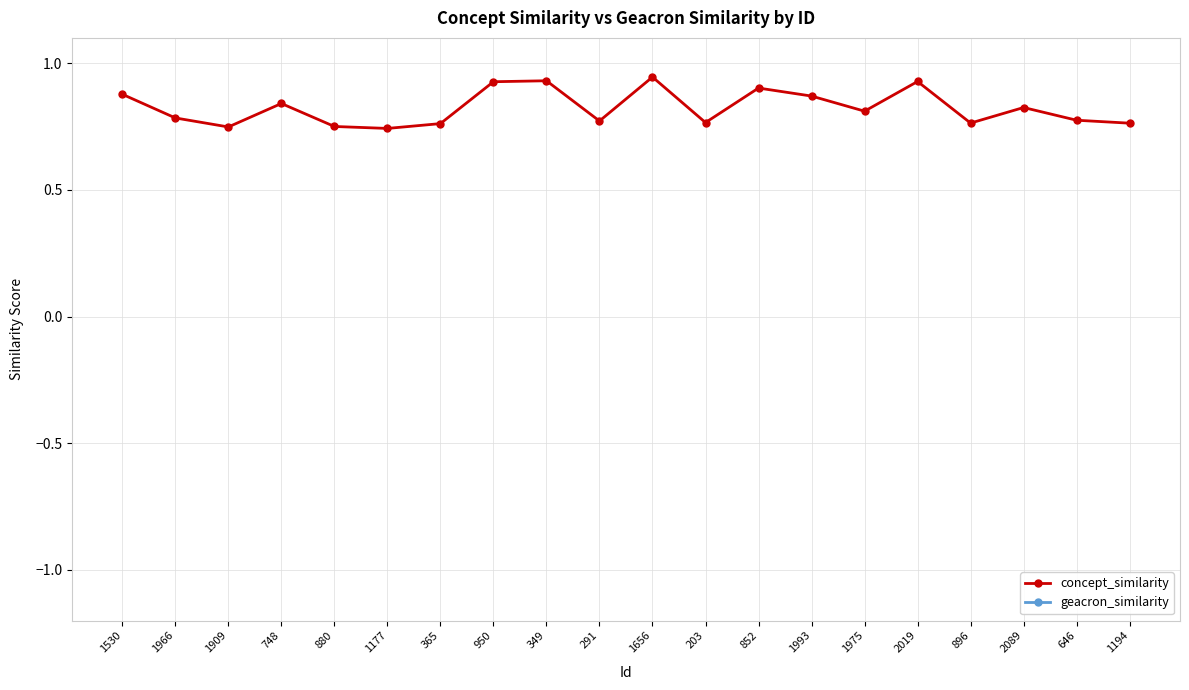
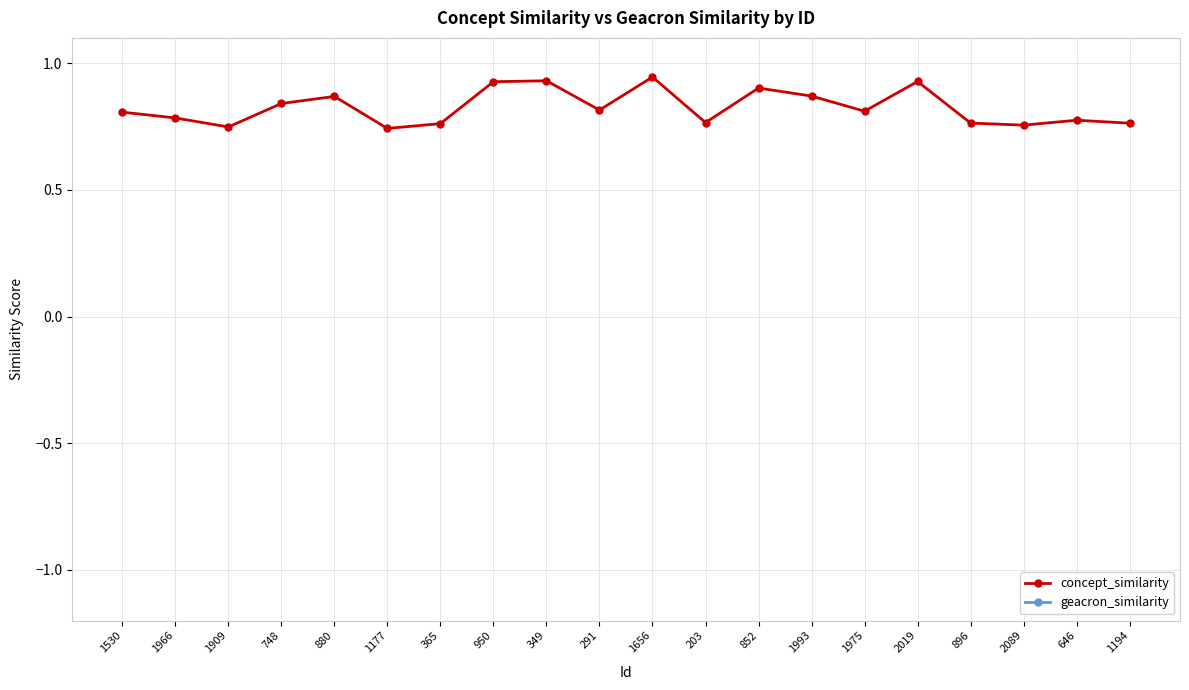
1530: 0.88 -> 0.81
880: 0.75 -> 0.87
291: 0.77 -> 0.82
2089: 0.83 -> 0.76
